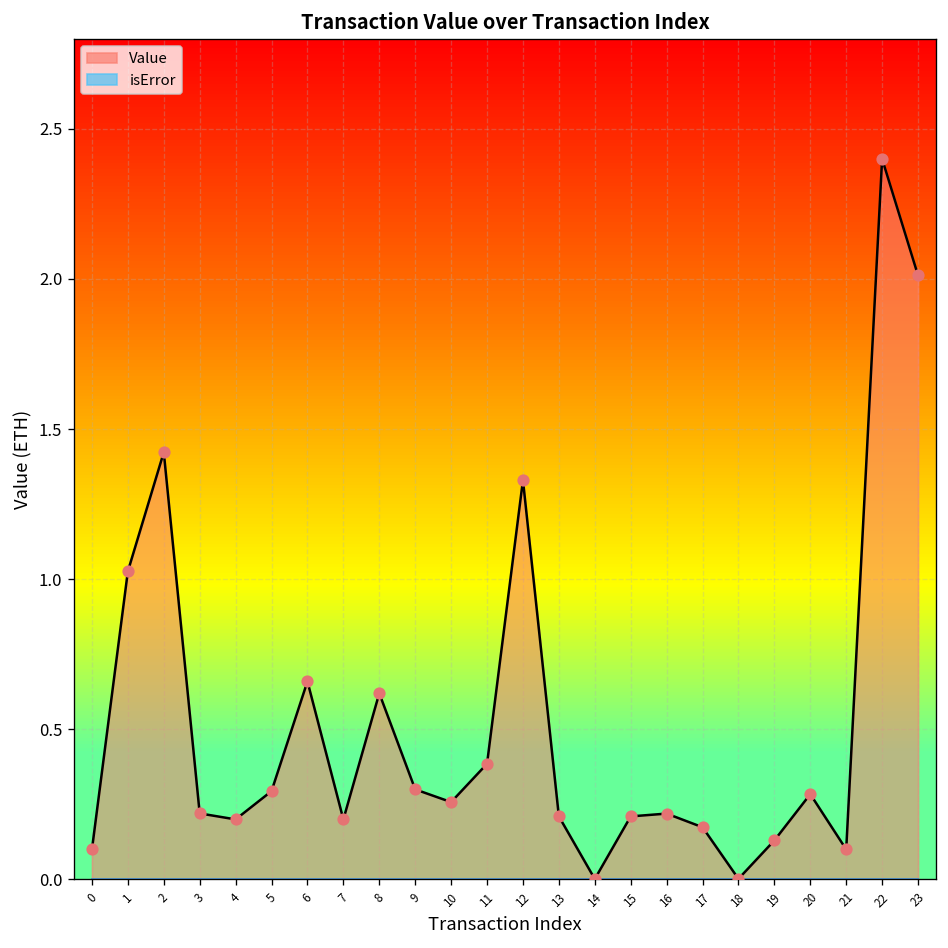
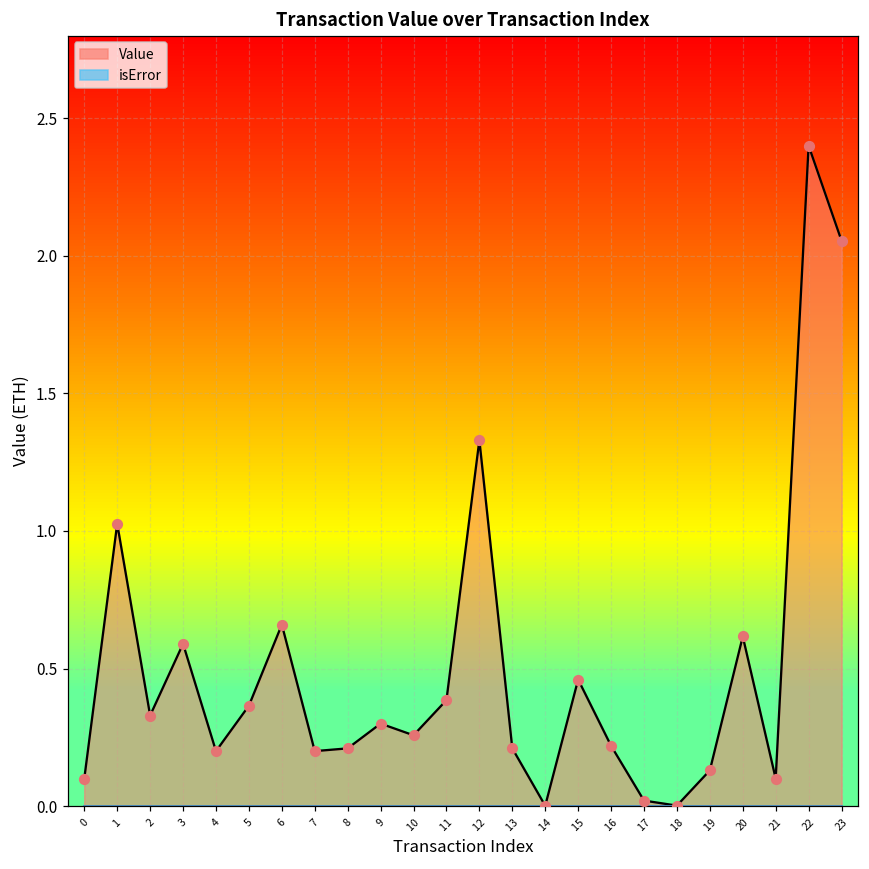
Value, 2: 1.42 -> 0.33
Value, 3: 0.22 -> 0.59
Value, 5: 0.29 -> 0.37
Value, 8: 0.62 -> 0.21
Value, 15: 0.21 -> 0.46
Value, 17: 0.17 -> 0.02
Value, 20: 0.28 -> 0.62
Value, 23: 2.01 -> 2.05
